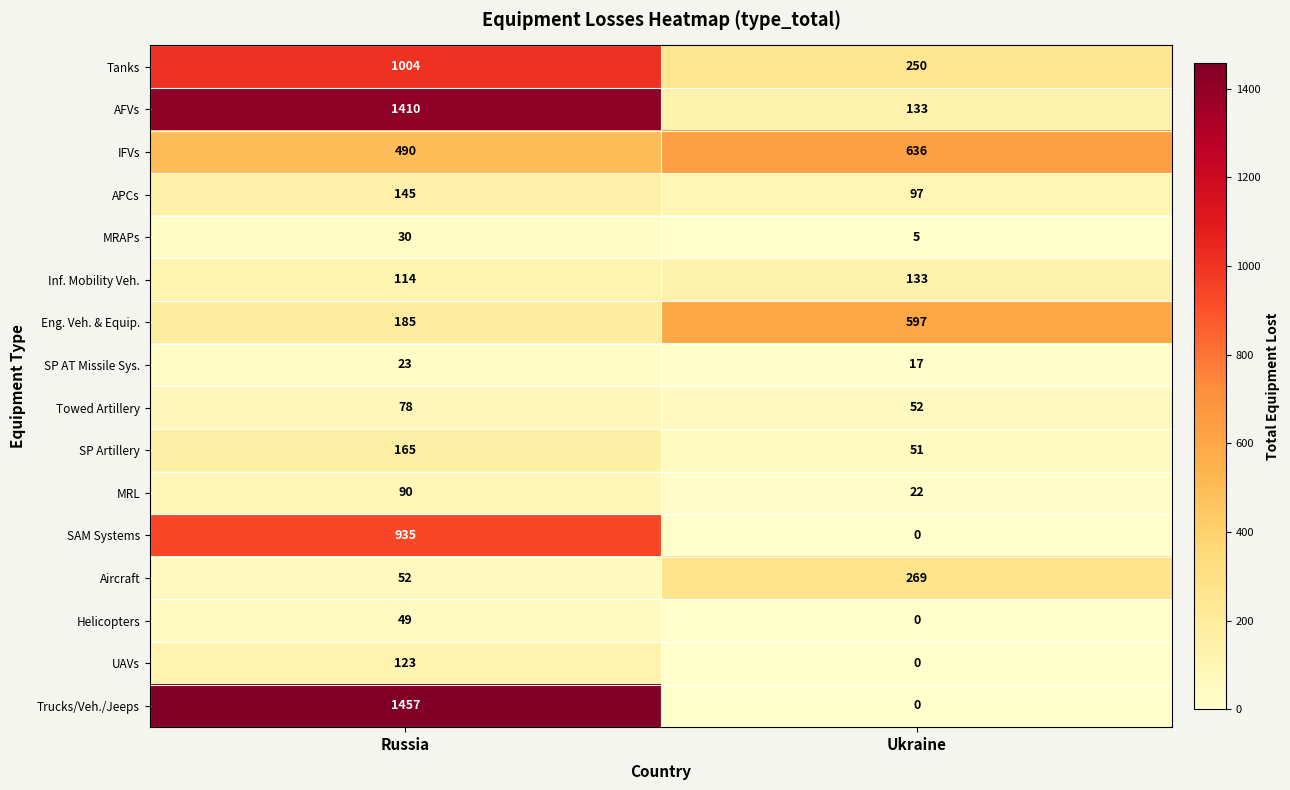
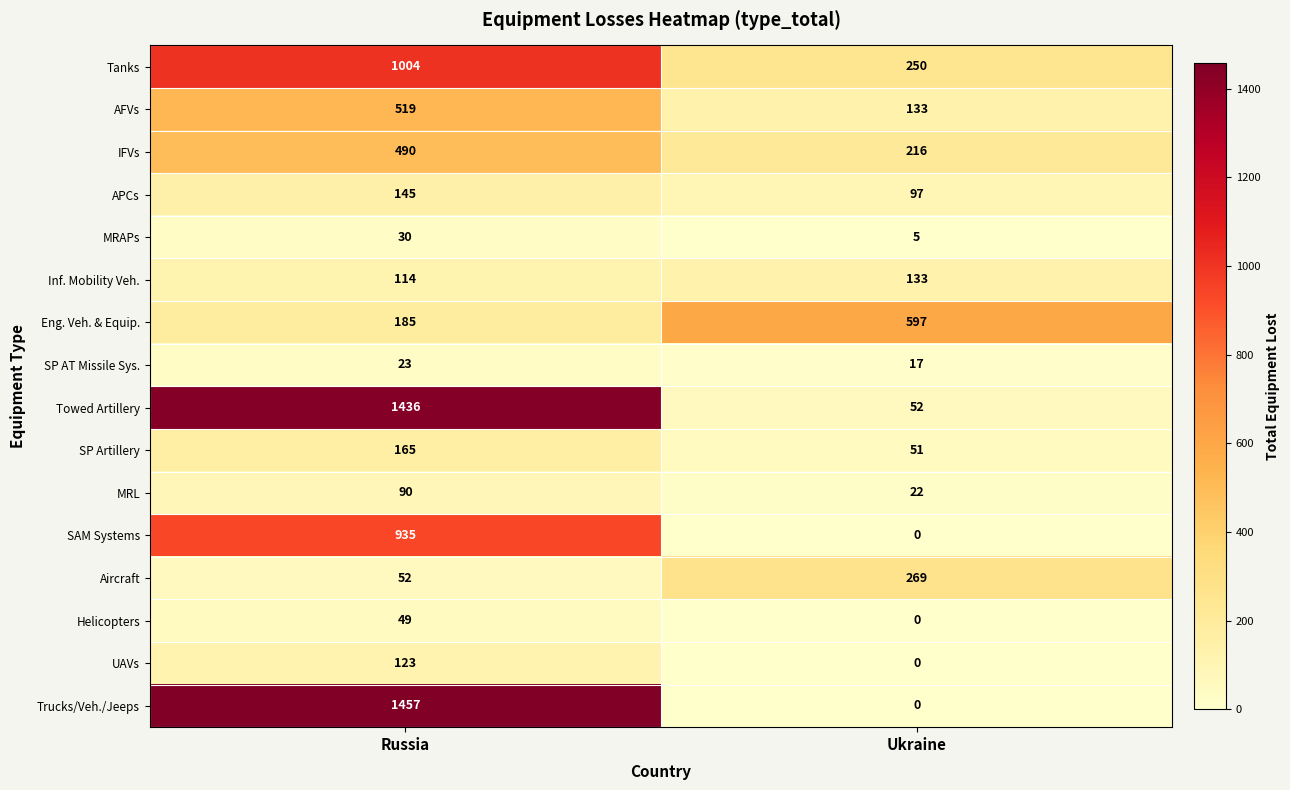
AFVs, Russia: 1410 -> 519
IFVs, Ukraine: 636 -> 216
Towed Artillery, Russia: 78 -> 1436
